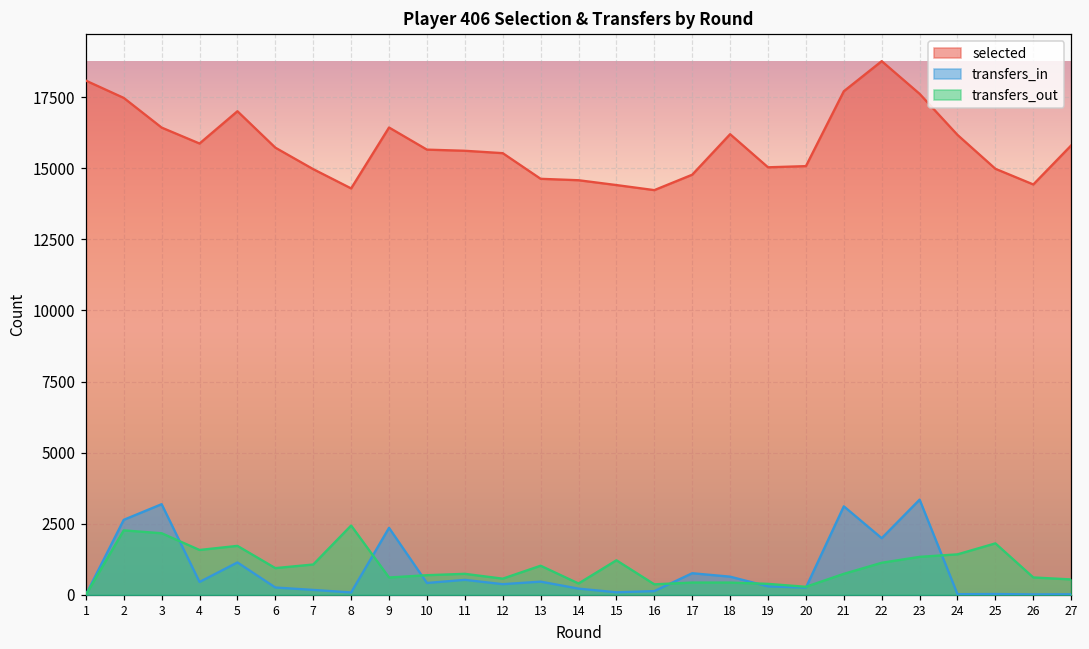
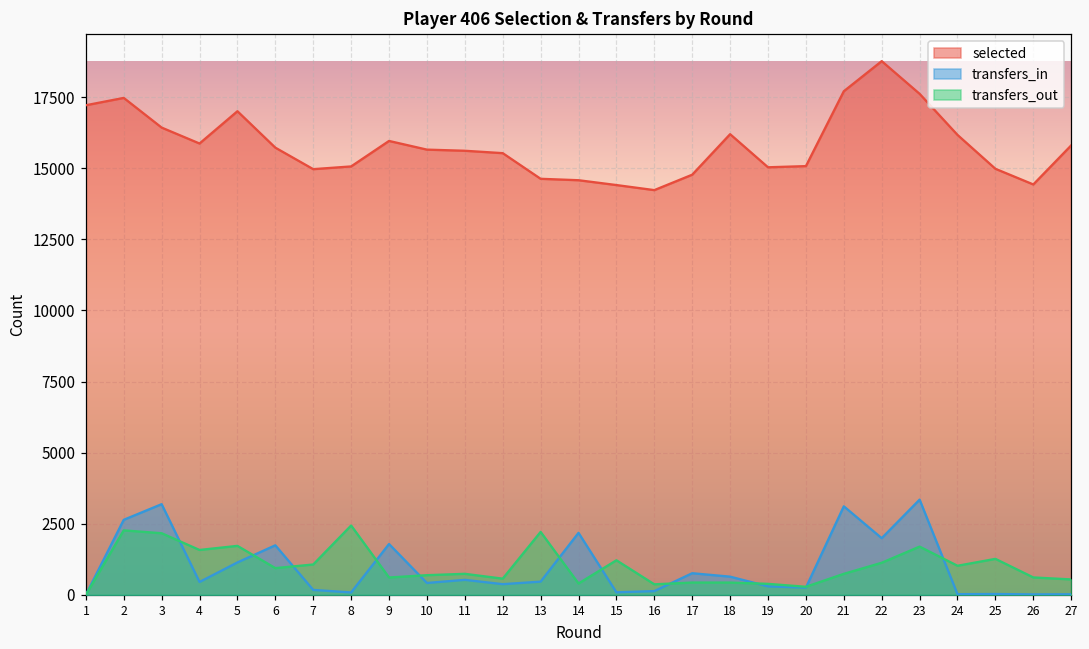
selected, 1: 18100 -> 17200
transfers_in, 6: 300 -> 1700
selected, 8: 14300 -> 15100
selected, 9: 16400 -> 16000
transfers_in, 9: 2400 -> 1800
transfers_out, 13: 1000 -> 2200
transfers_in, 14: 200 -> 2200
transfers_out, 23: 1300 -> 1700
transfers_out, 24: 1400 -> 1000
transfers_out, 25: 1800 -> 1300
